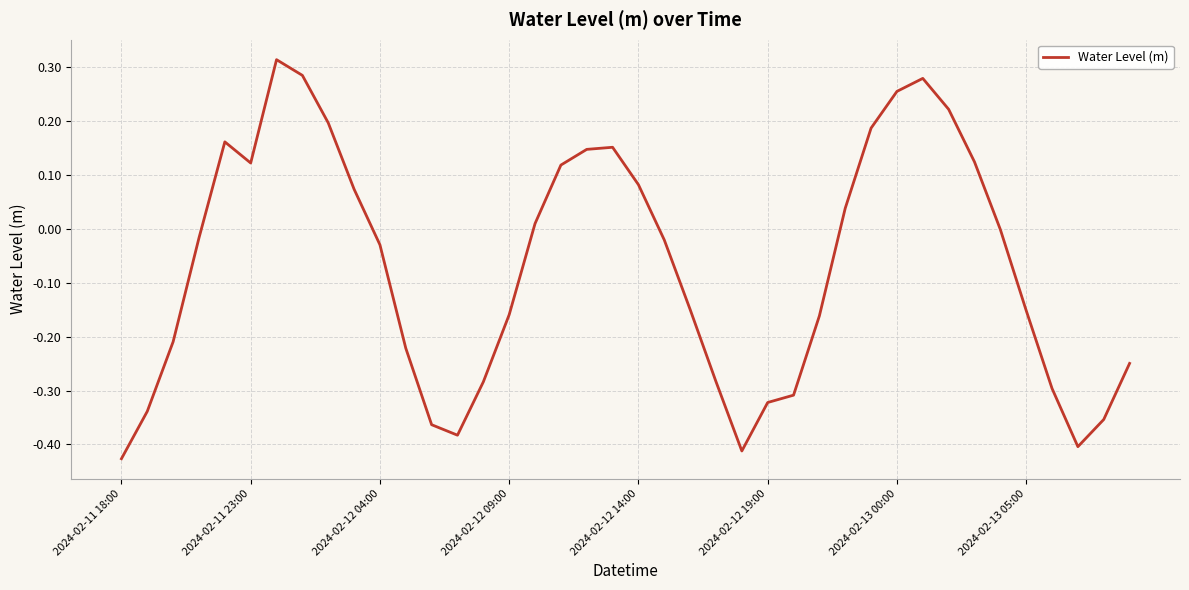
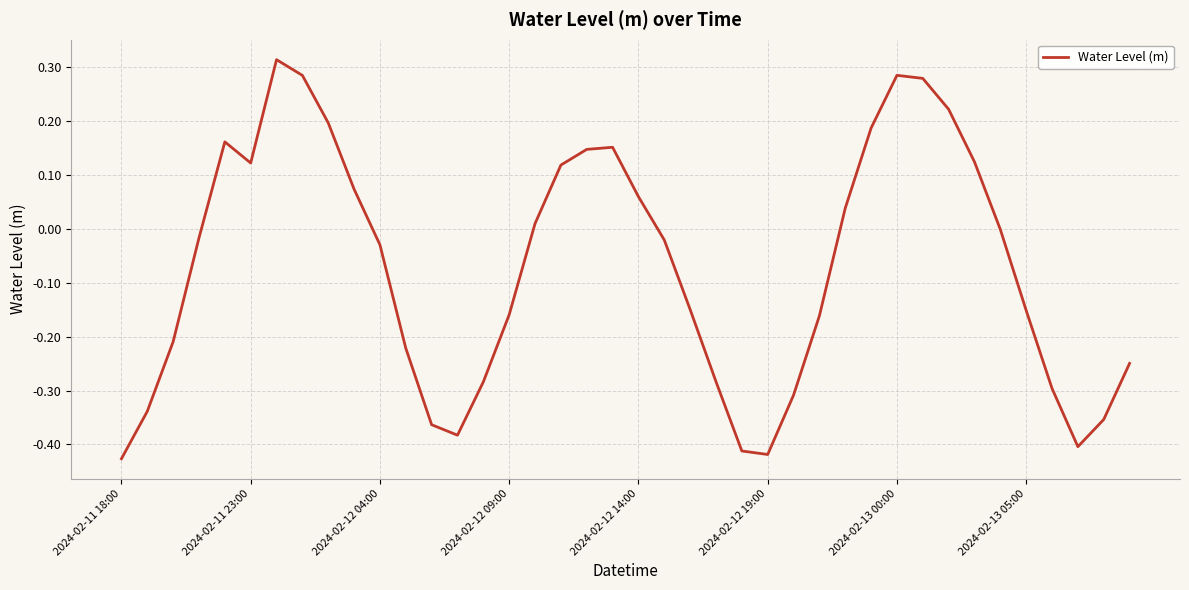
2024-02-12 14:00: 0.08 -> 0.06
2024-02-12 19:00: -0.32 -> -0.42
2024-02-13 00:00: 0.25 -> 0.28
